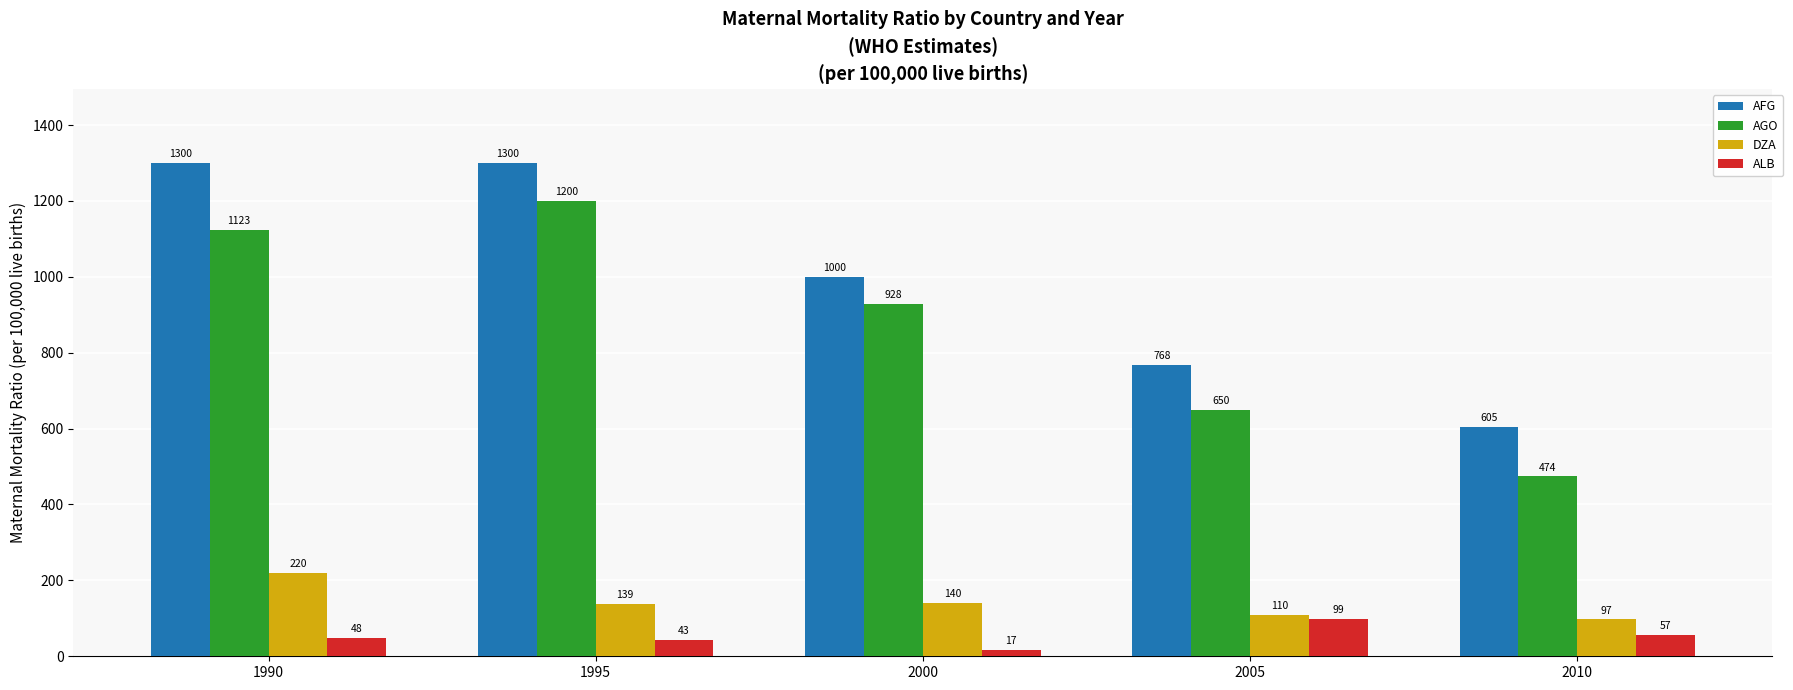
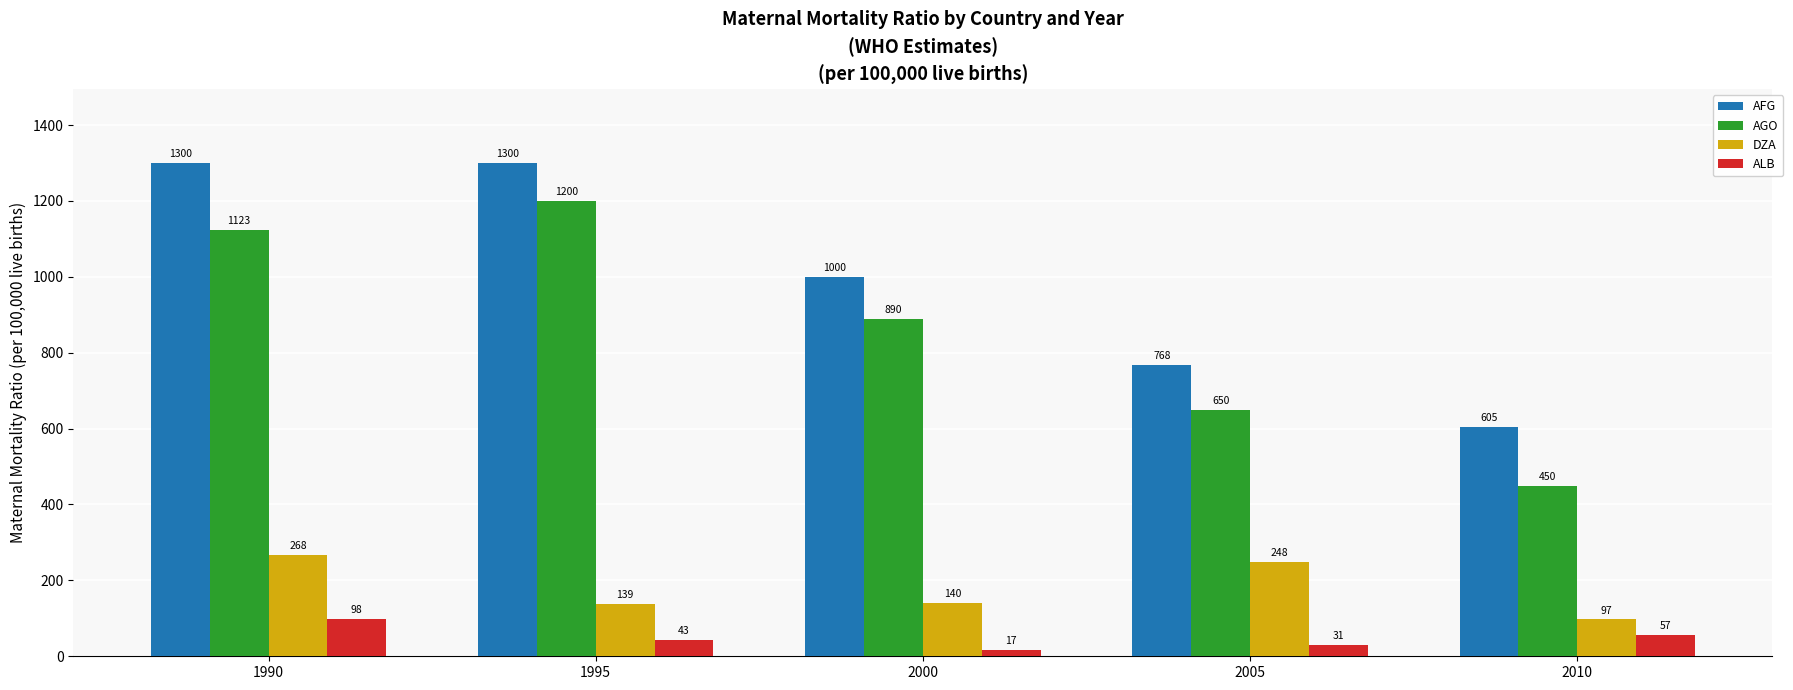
DZA, 1990: 220 -> 268
ALB, 1990: 48 -> 98
AGO, 2000: 928 -> 890
DZA, 2005: 110 -> 248
ALB, 2005: 99 -> 31
AGO, 2010: 474 -> 450
